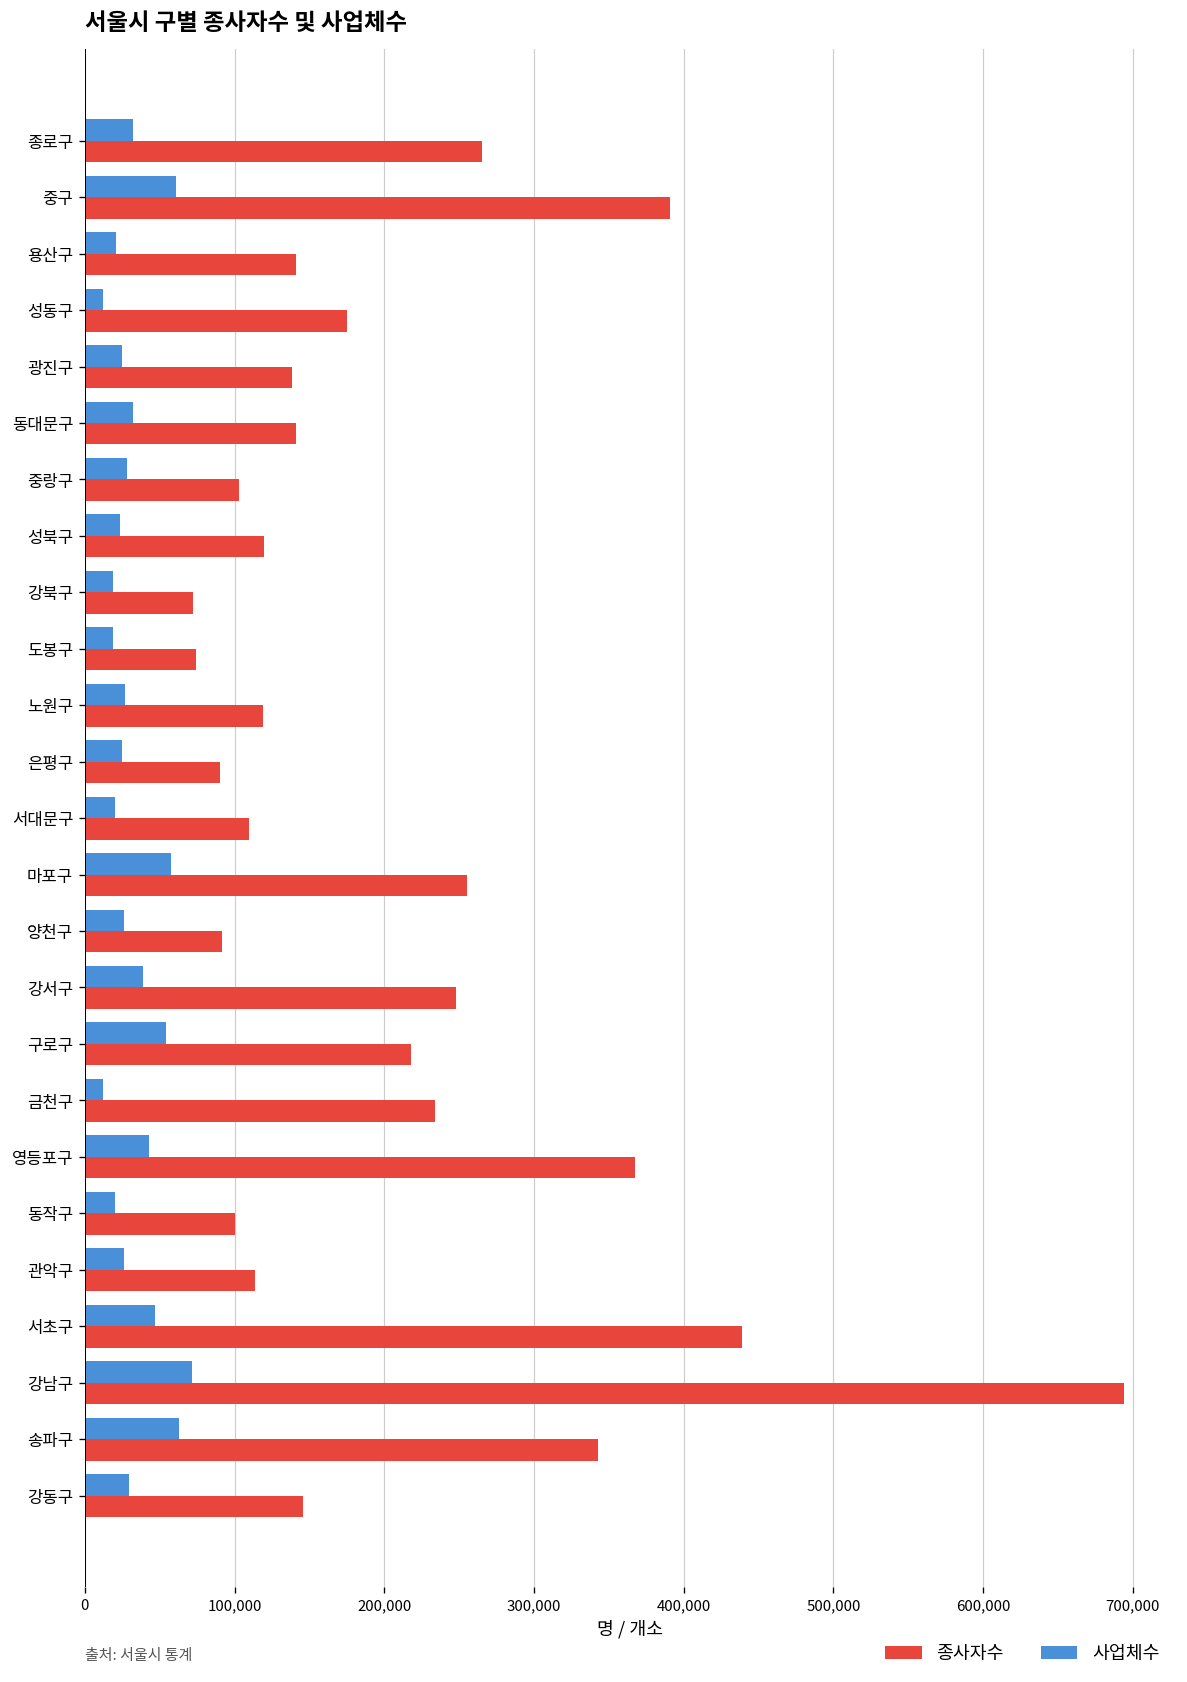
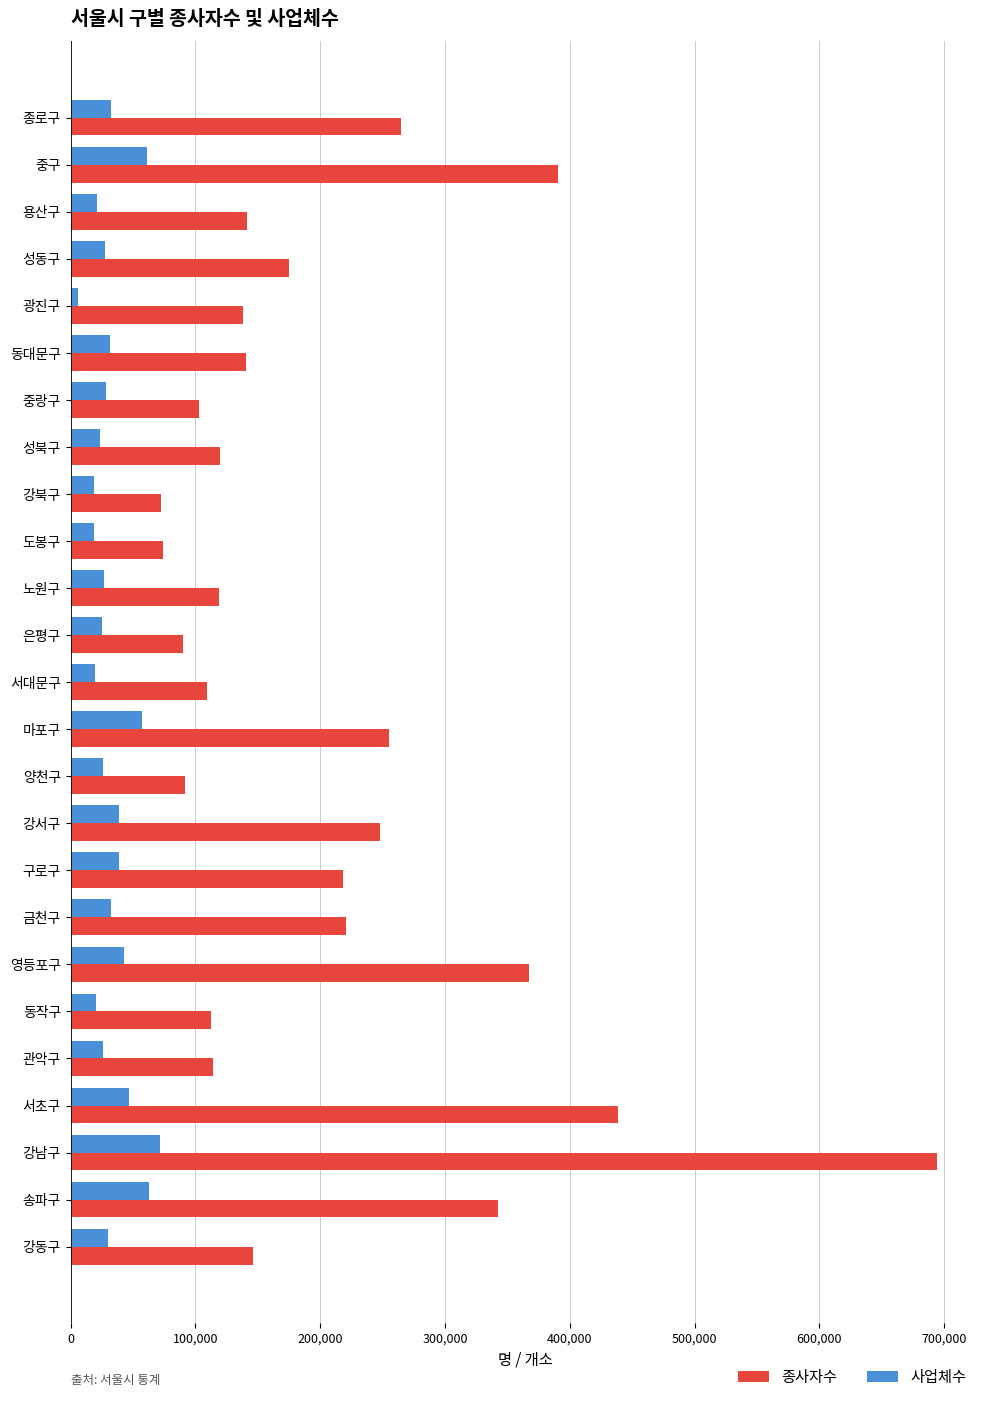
사업체수, 성동구: 12,000 -> 28,000
사업체수, 광진구: 25,000 -> 6,000
사업체수, 구로구: 54,000 -> 39,000
사업체수, 금천구: 12,000 -> 32,000
종사자수, 금천구: 234,000 -> 221,000
종사자수, 동작구: 100,000 -> 113,000
